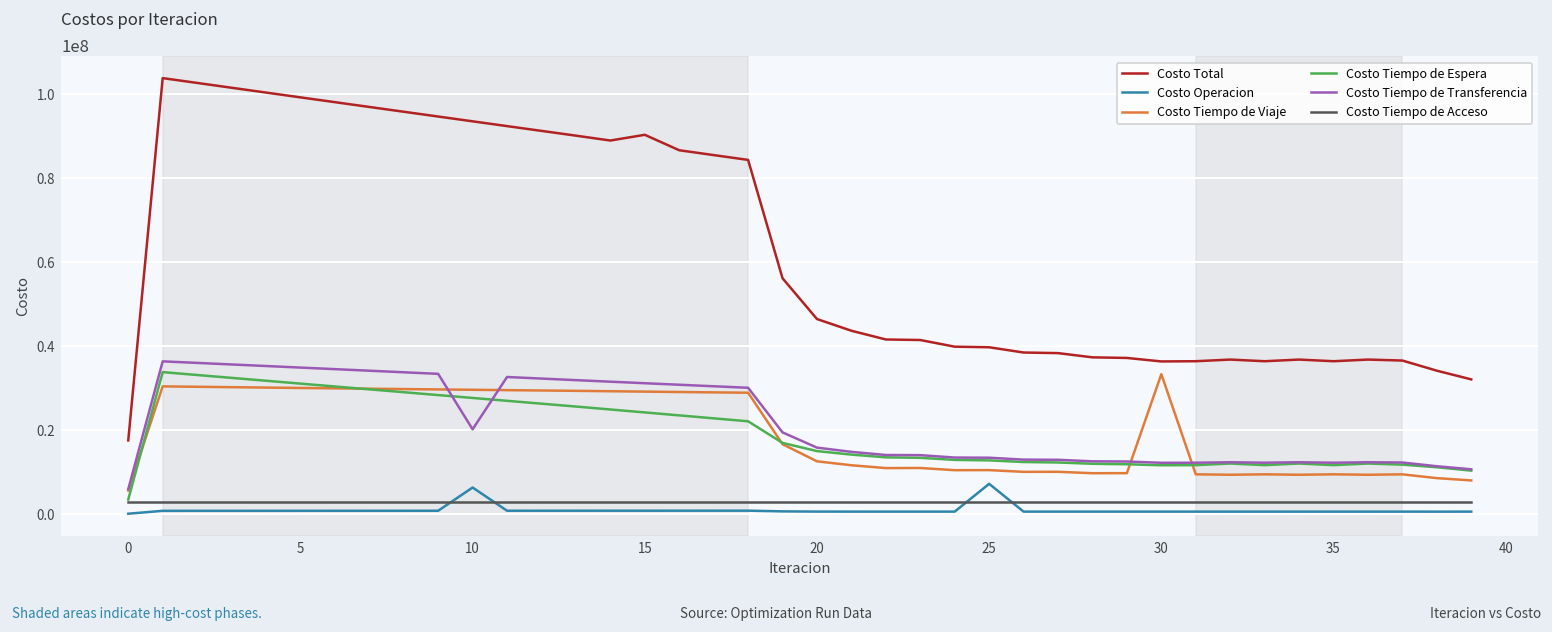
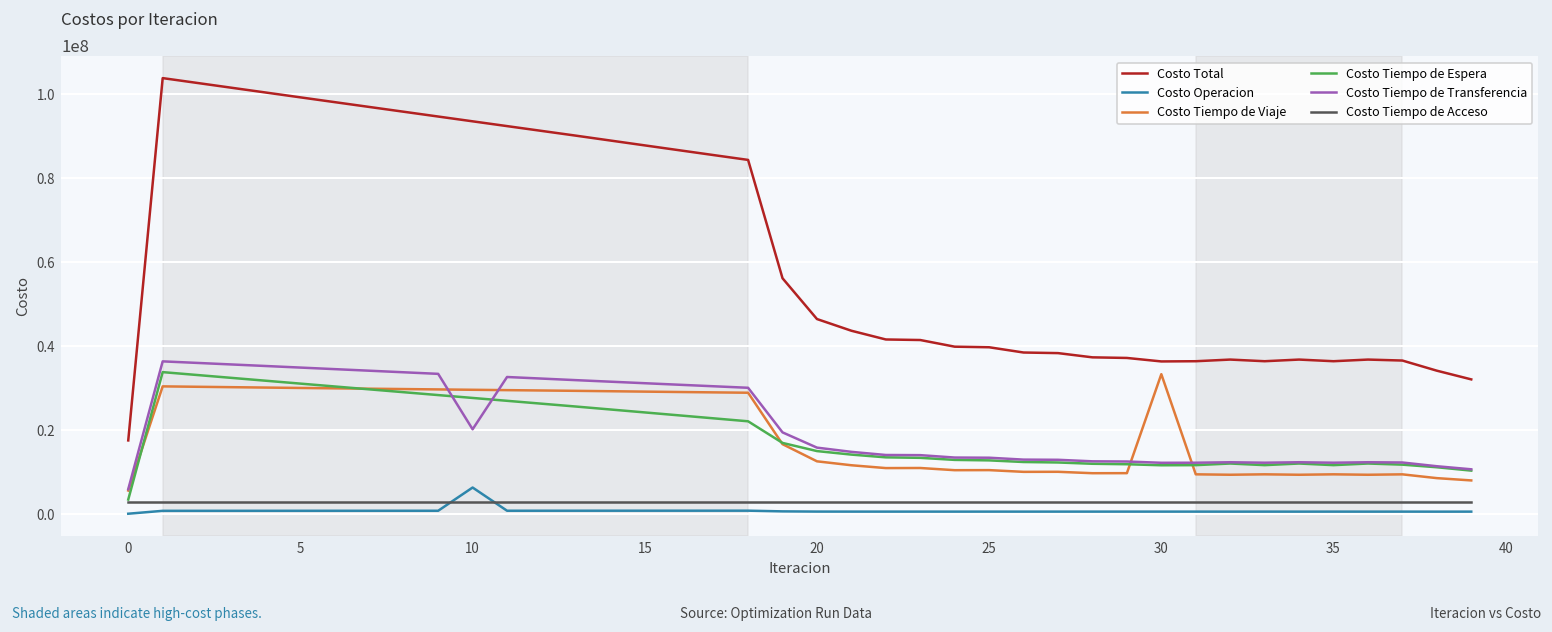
Costo Total, 15: 90000000 -> 88000000
Costo Operacion, 25: 7000000 -> 1000000
